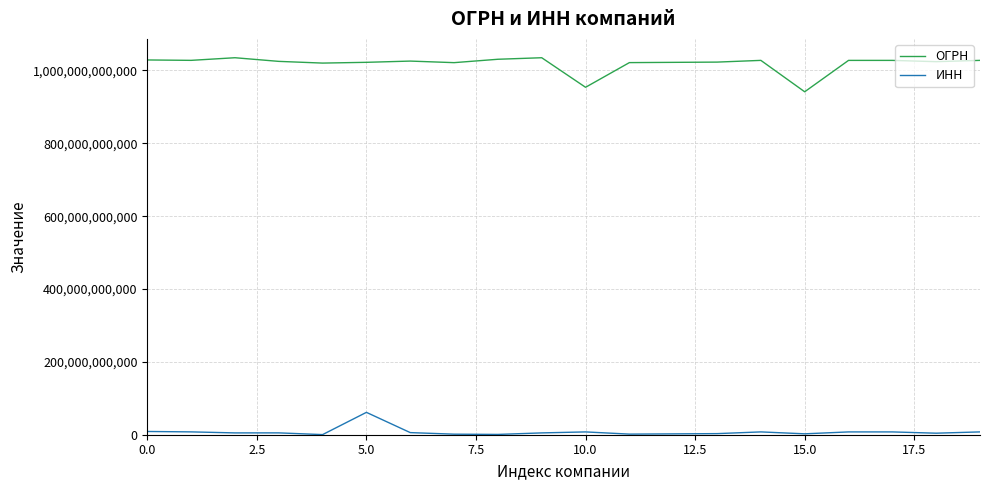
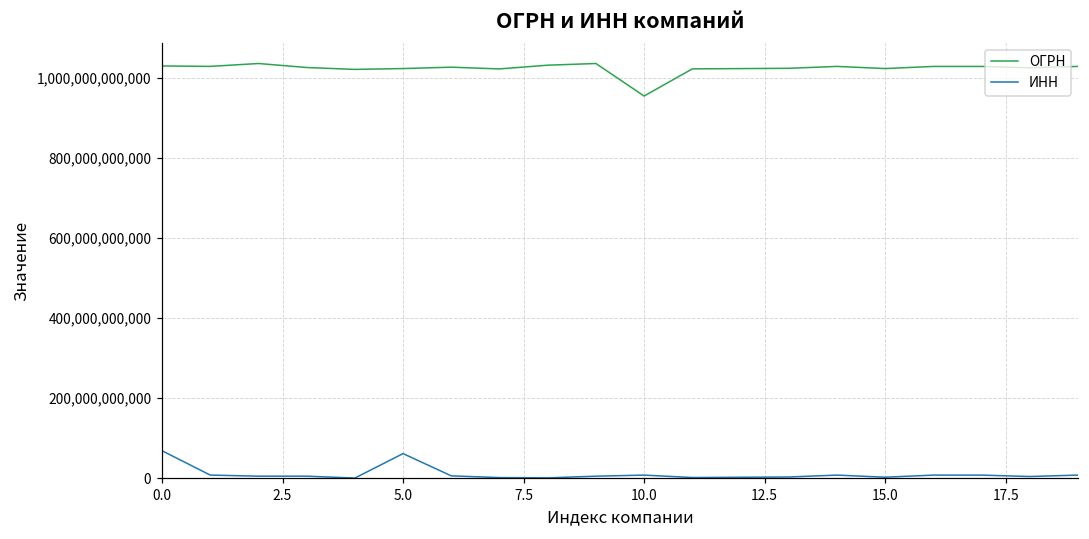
ИНН, 0.0: 10,000,000,000 -> 70,000,000,000
ОГРН, 15.0: 940,000,000,000 -> 1,020,000,000,000
